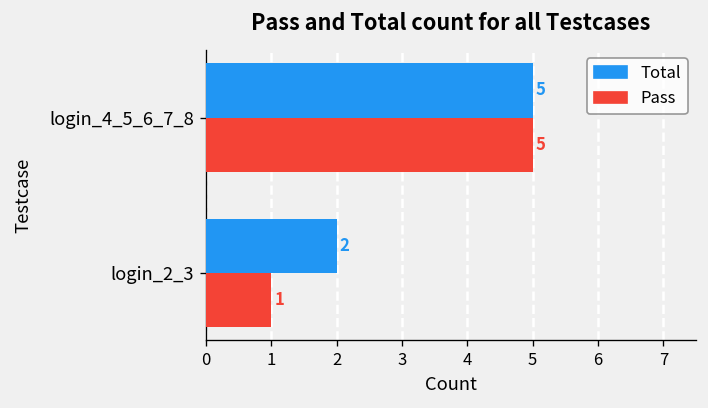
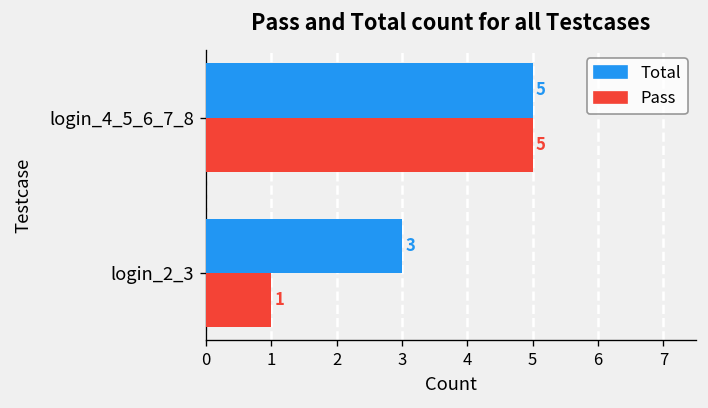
Total, login_2_3: 2 -> 3
